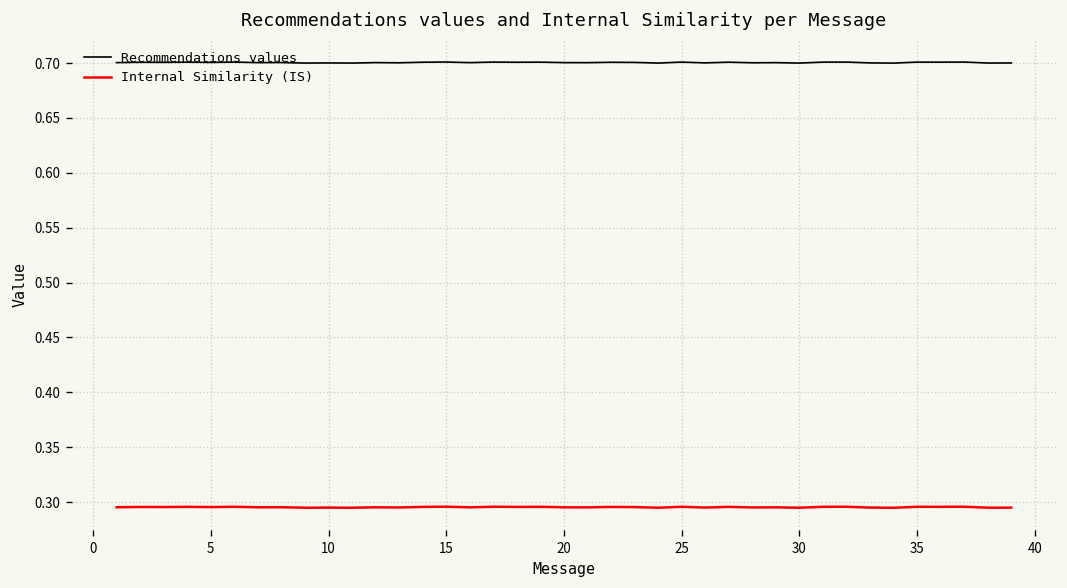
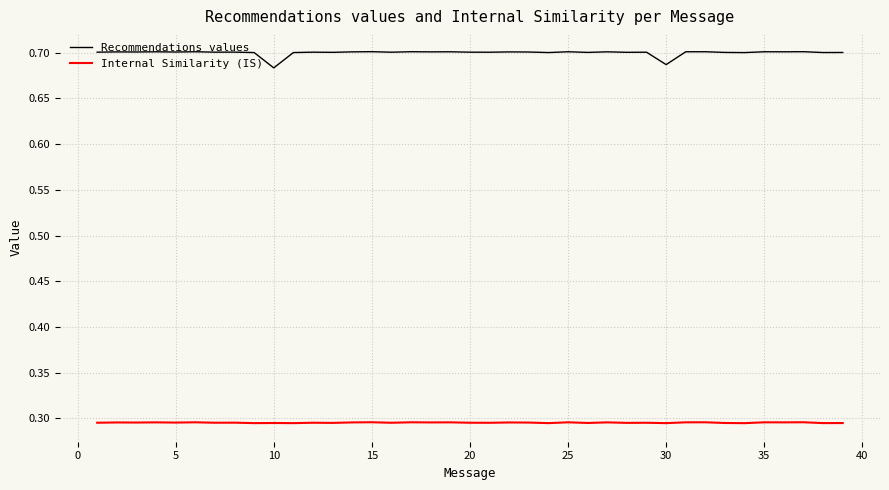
Recommendations values, 10: 0.70 -> 0.68
Recommendations values, 30: 0.70 -> 0.69
